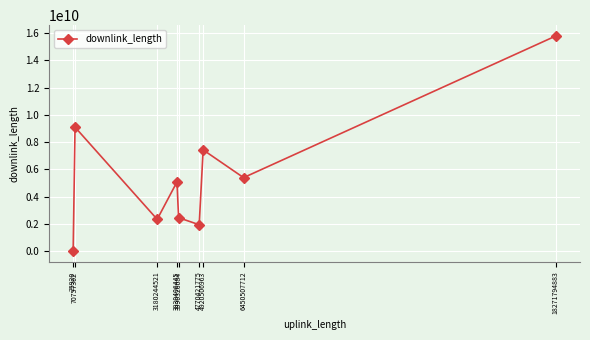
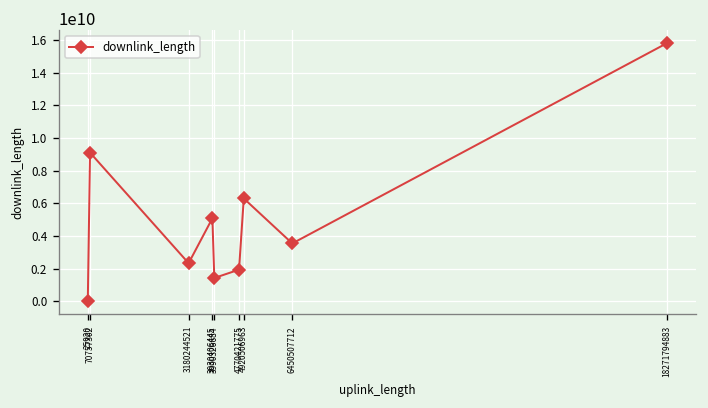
3990326684: 2500000000 -> 1400000000
4920506963: 7400000000 -> 6300000000
6450507712: 5400000000 -> 3500000000
